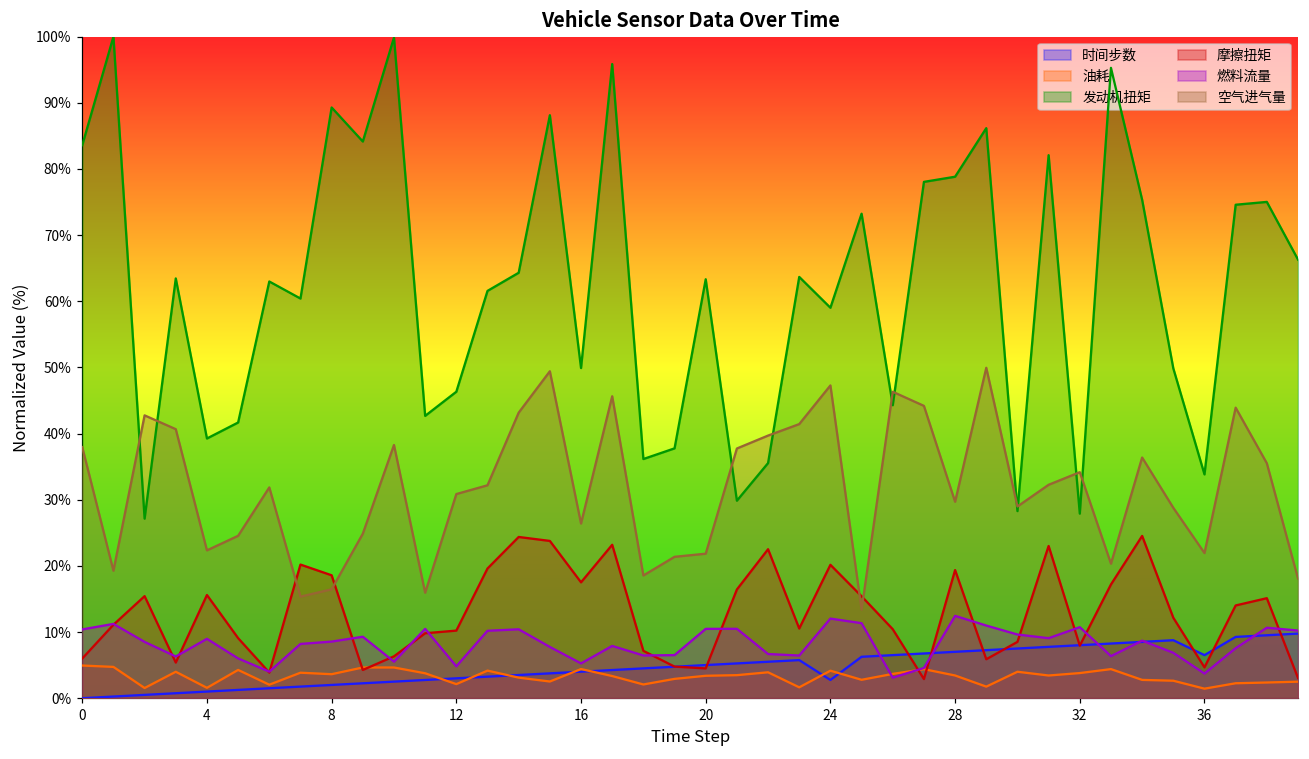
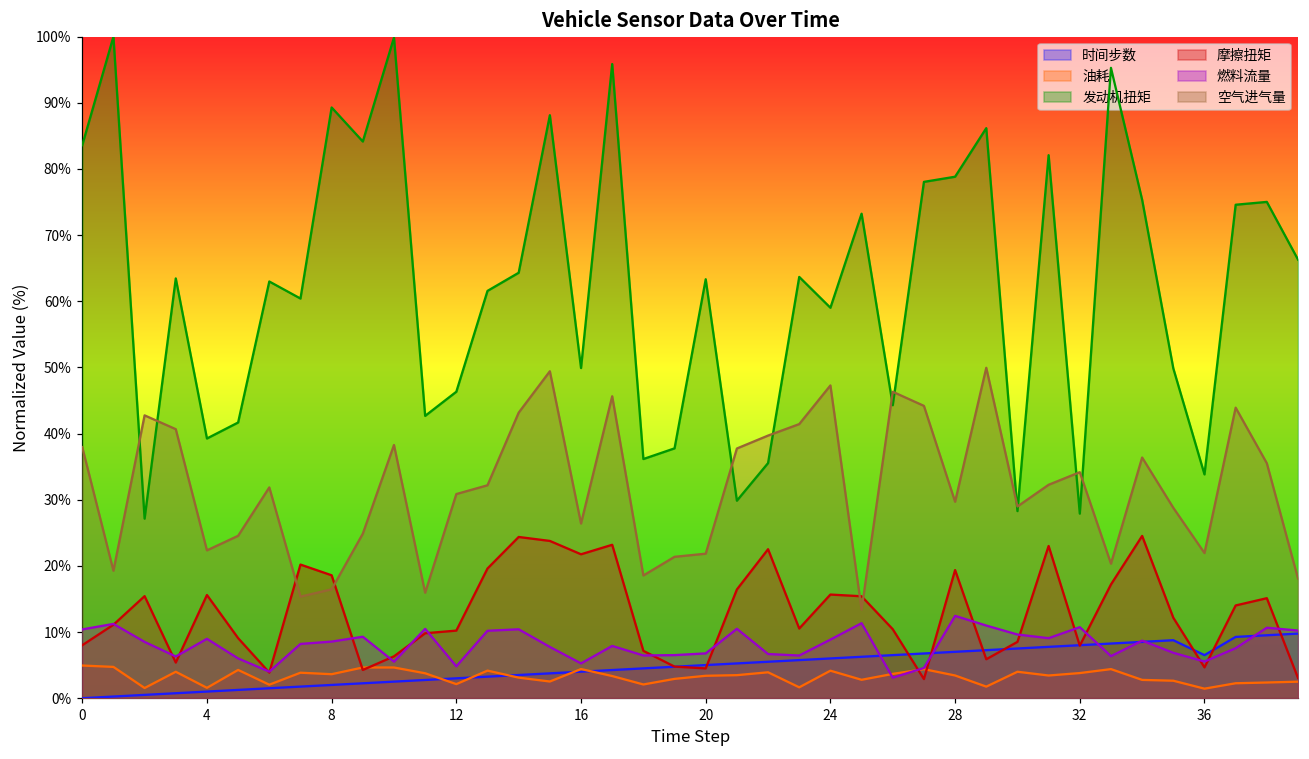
摩擦扭矩, 0: 6% -> 8%
摩擦扭矩, 16: 18% -> 22%
燃料流量, 20: 10% -> 7%
时间步数, 24: 3% -> 6%
摩擦扭矩, 24: 20% -> 16%
燃料流量, 24: 12% -> 9%
燃料流量, 36: 4% -> 6%
